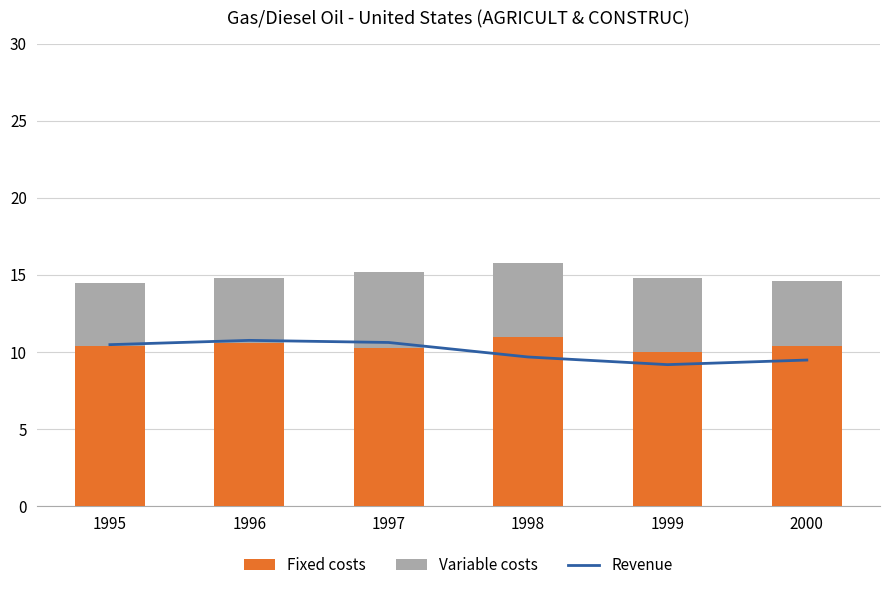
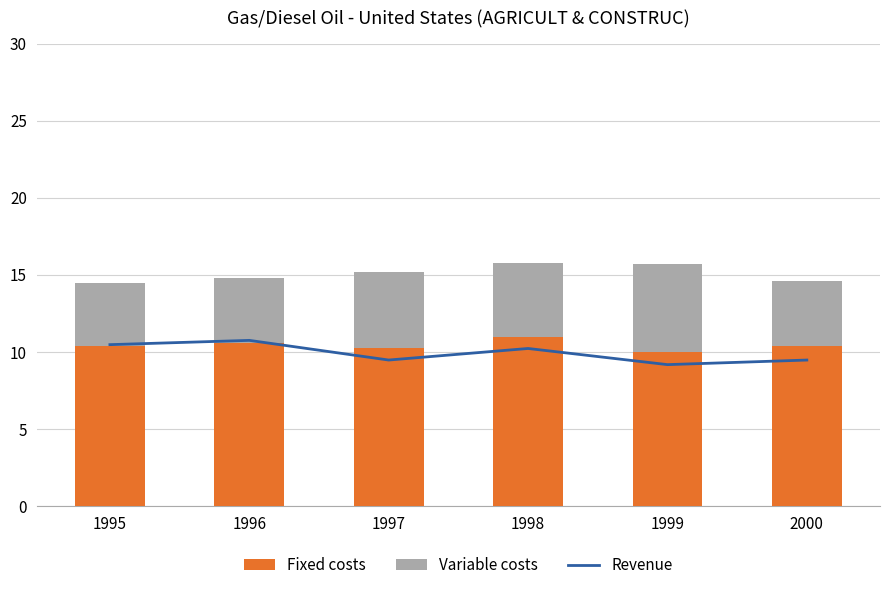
Revenue, 1997: 10.6 -> 9.5
Revenue, 1998: 9.7 -> 10.2
Variable costs, 1999: 4.8 -> 5.7
